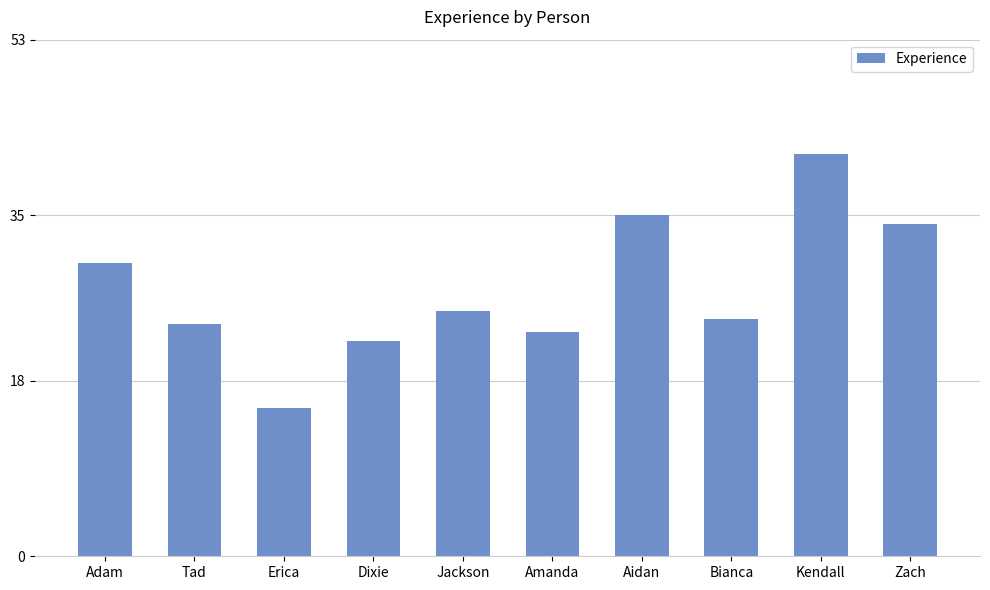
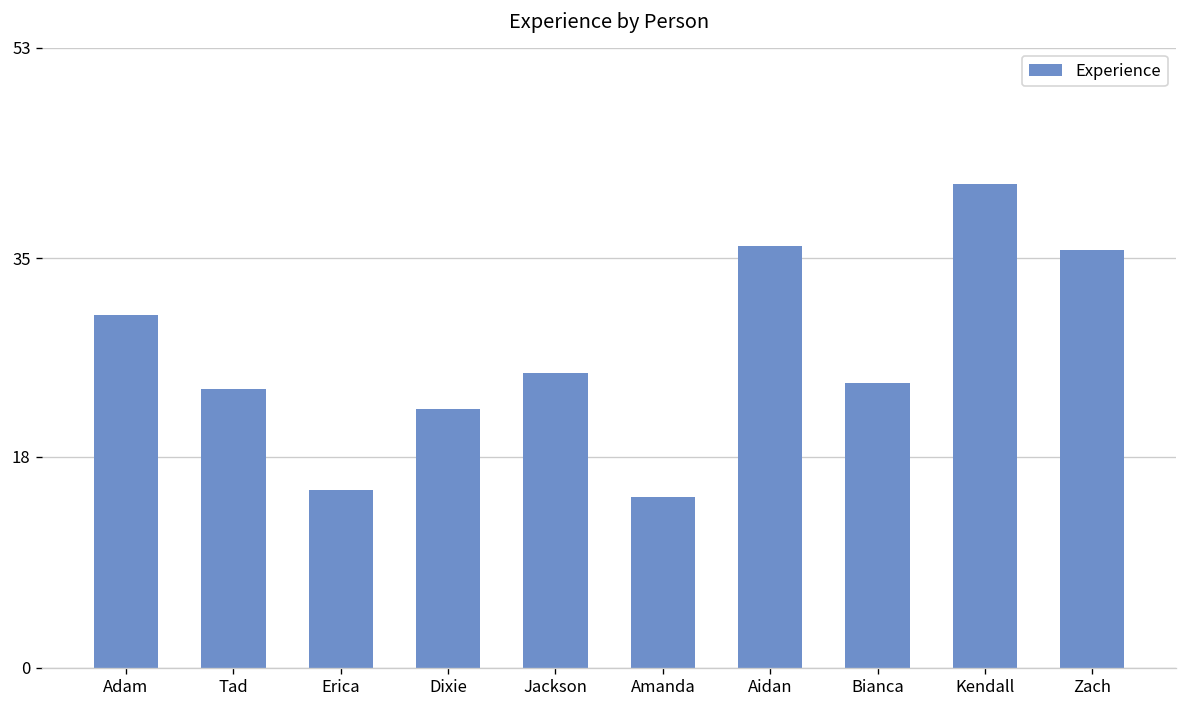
Amanda: 23 -> 15
Aidan: 35 -> 36
Zach: 34 -> 36
